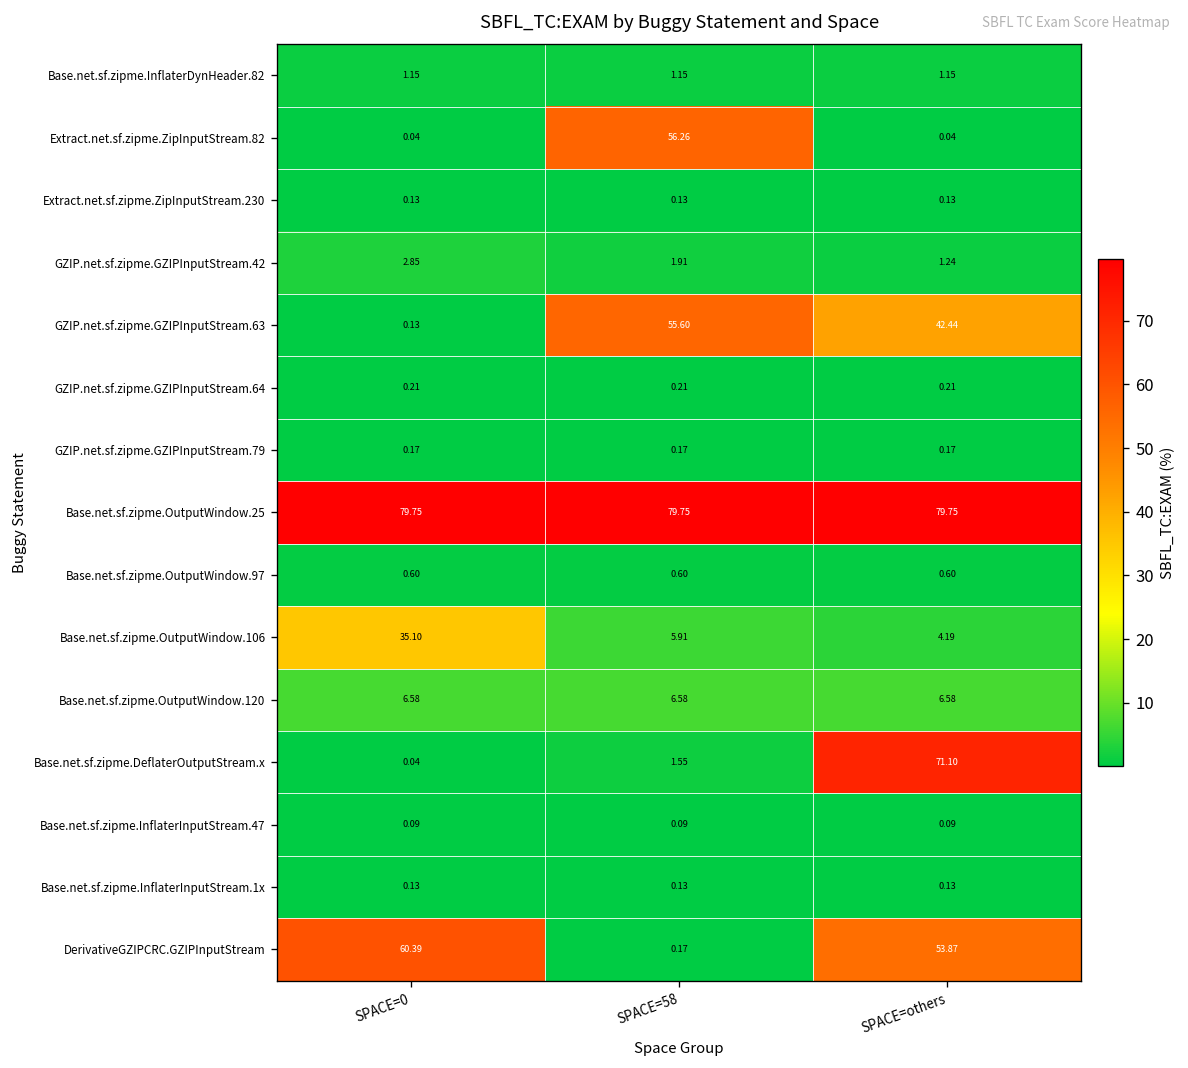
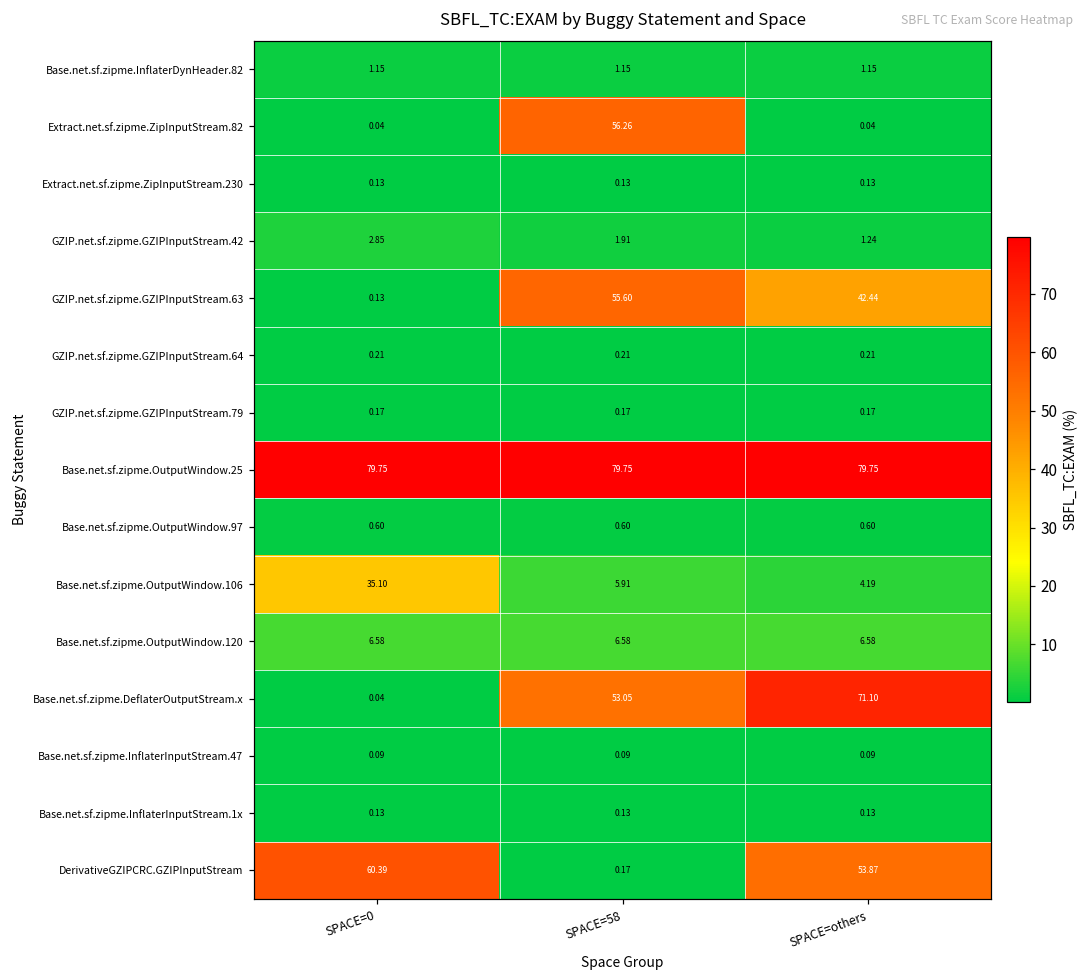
Base.net.sf.zipme.DeflaterOutputStream.x, SPACE=58: 1.55 -> 53.05
